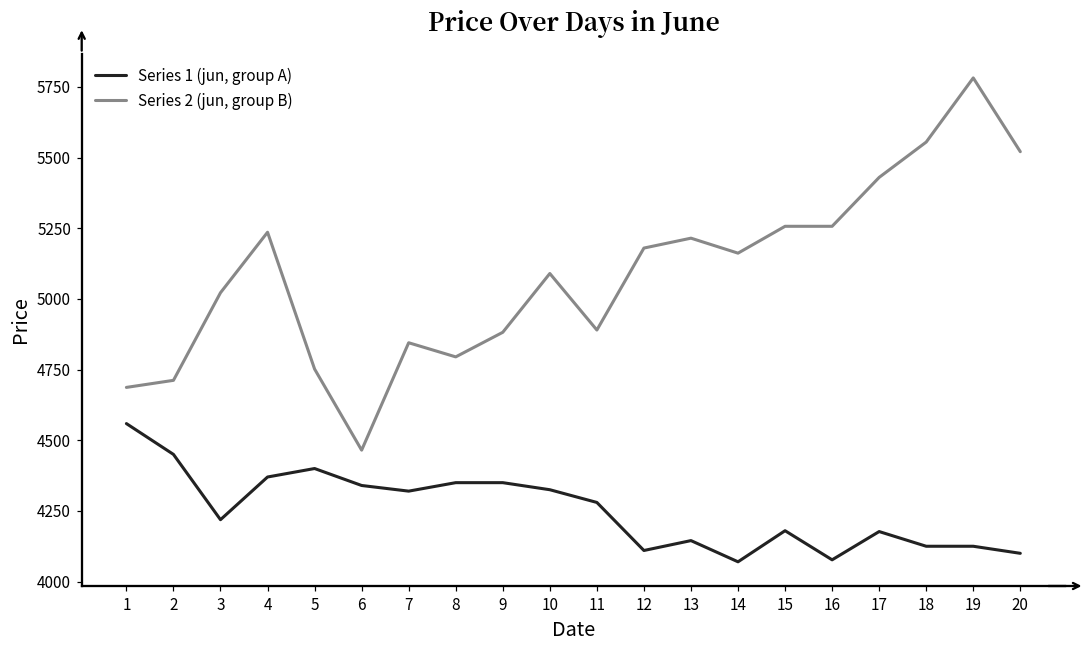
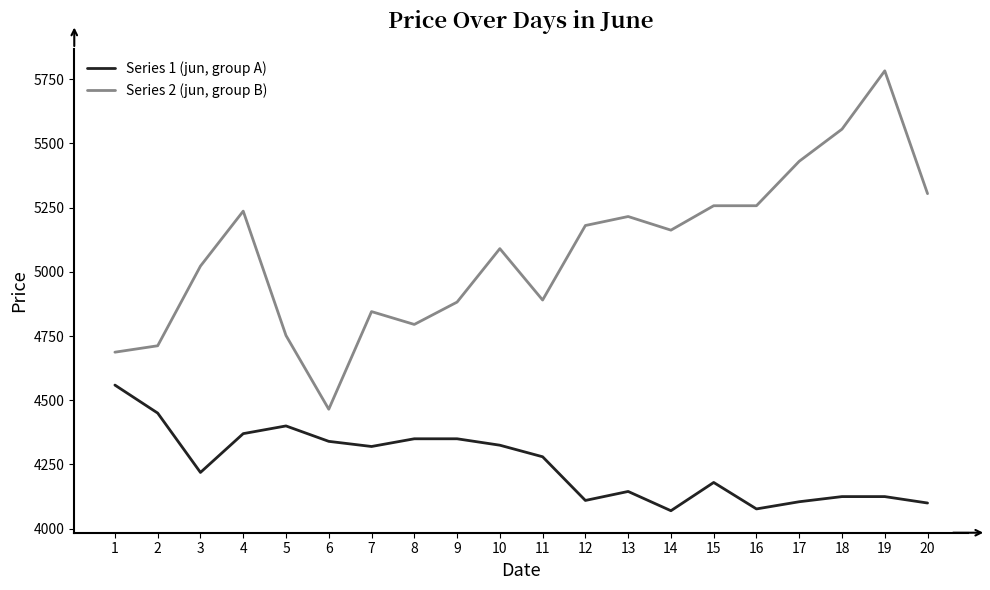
Series 1 (jun, group A), 17: 4180 -> 4110
Series 2 (jun, group B), 20: 5520 -> 5300
